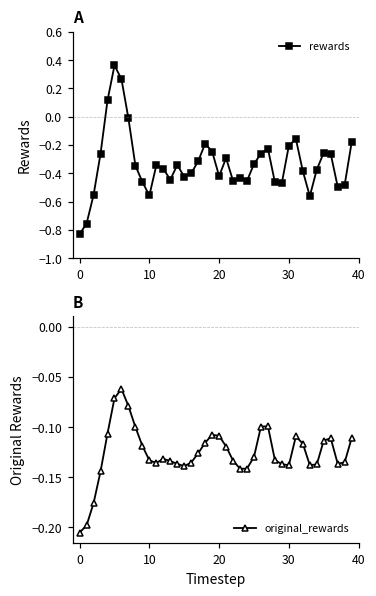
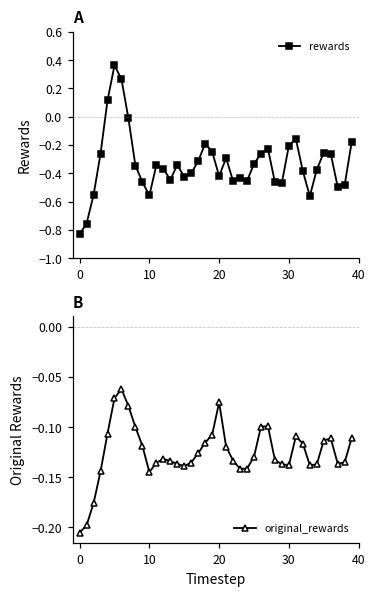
B, 10: -0.13 -> -0.14
B, 20: -0.11 -> -0.08
